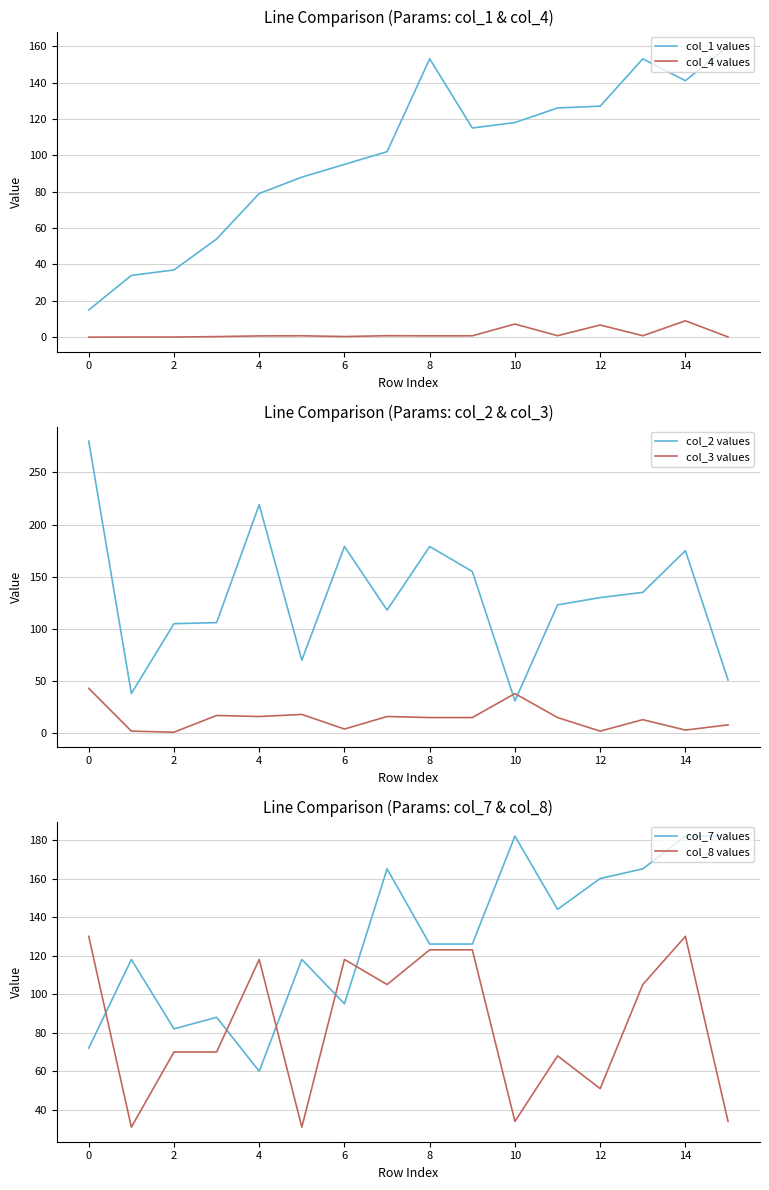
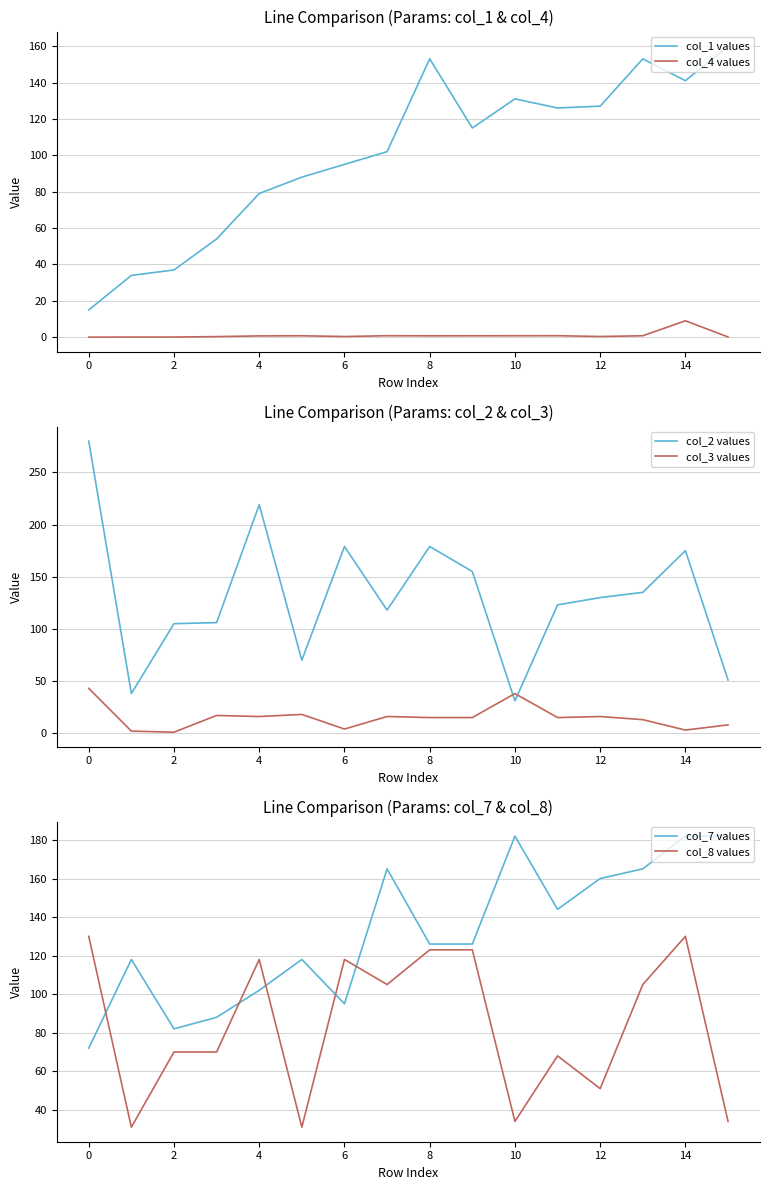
Line Comparison (Params: col_1 & col_4), col_1 values, 10: 118 -> 131
Line Comparison (Params: col_1 & col_4), col_4 values, 10: 7 -> 1
Line Comparison (Params: col_1 & col_4), col_4 values, 12: 7 -> 0
Line Comparison (Params: col_2 & col_3), col_3 values, 12: 2 -> 16
Line Comparison (Params: col_7 & col_8), col_7 values, 4: 60 -> 102
